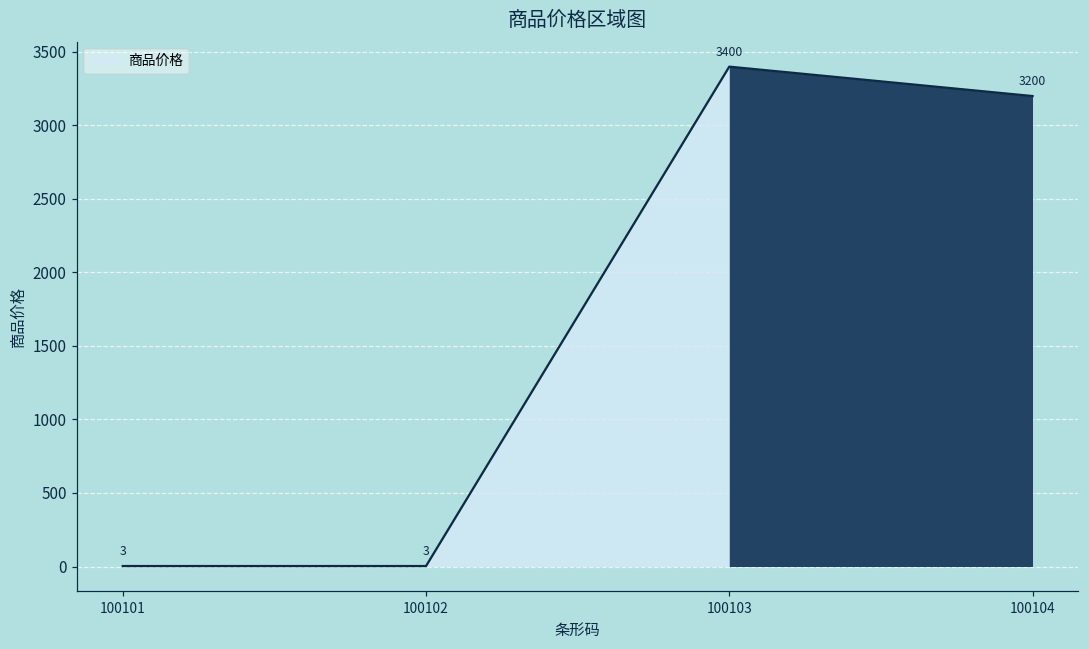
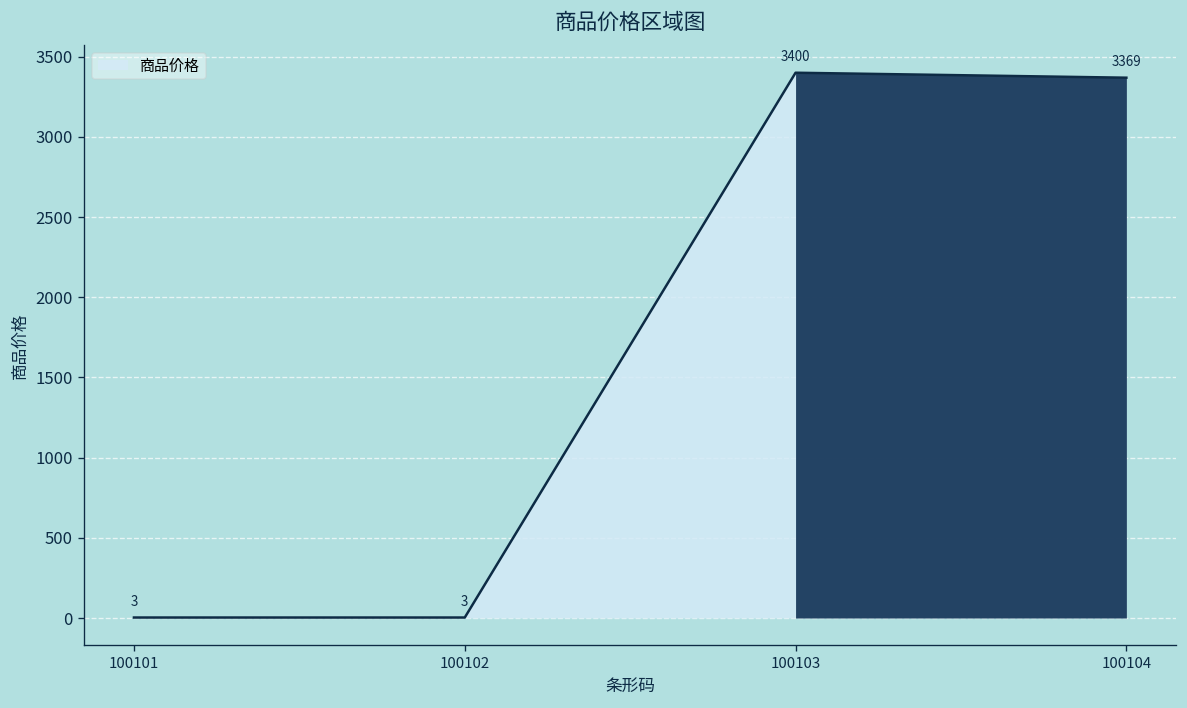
商品价格, 100104: 3200 -> 3369
